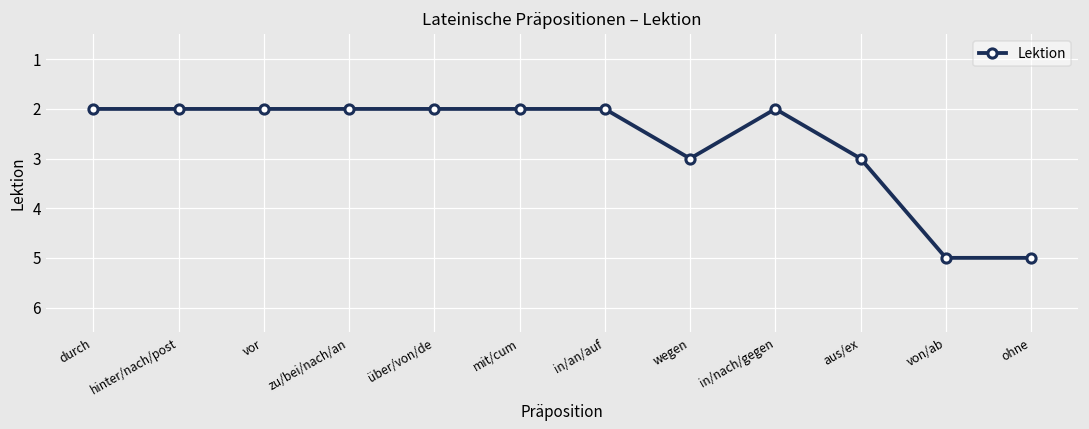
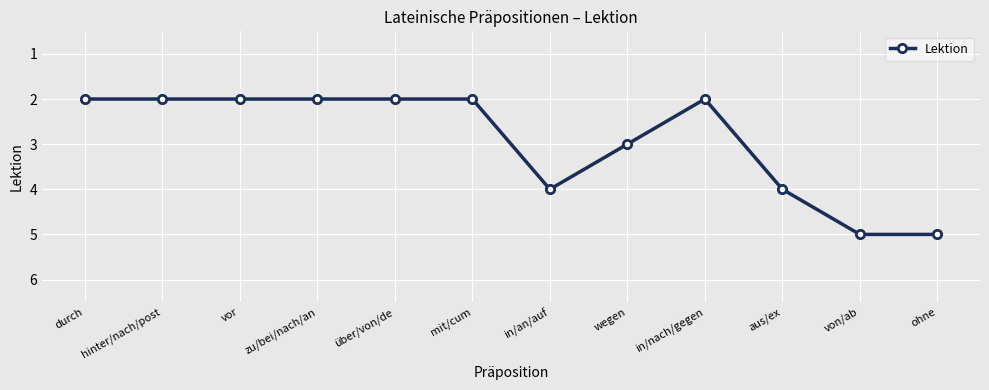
in/an/auf: 2 -> 4
aus/ex: 3 -> 4
